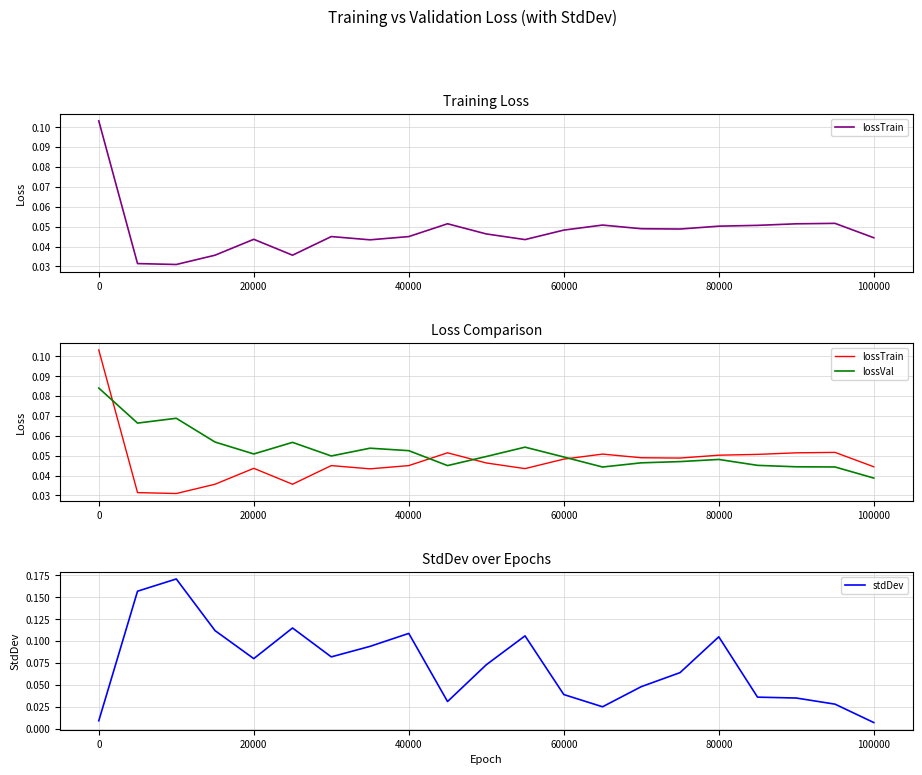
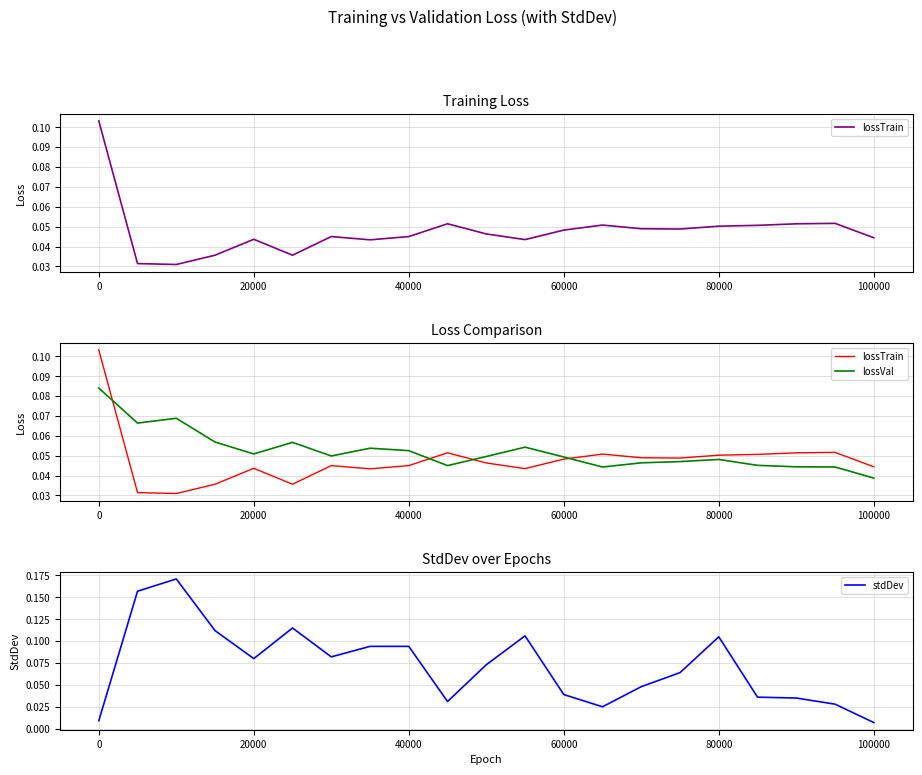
StdDev over Epochs, 40000: 0.11 -> 0.09
